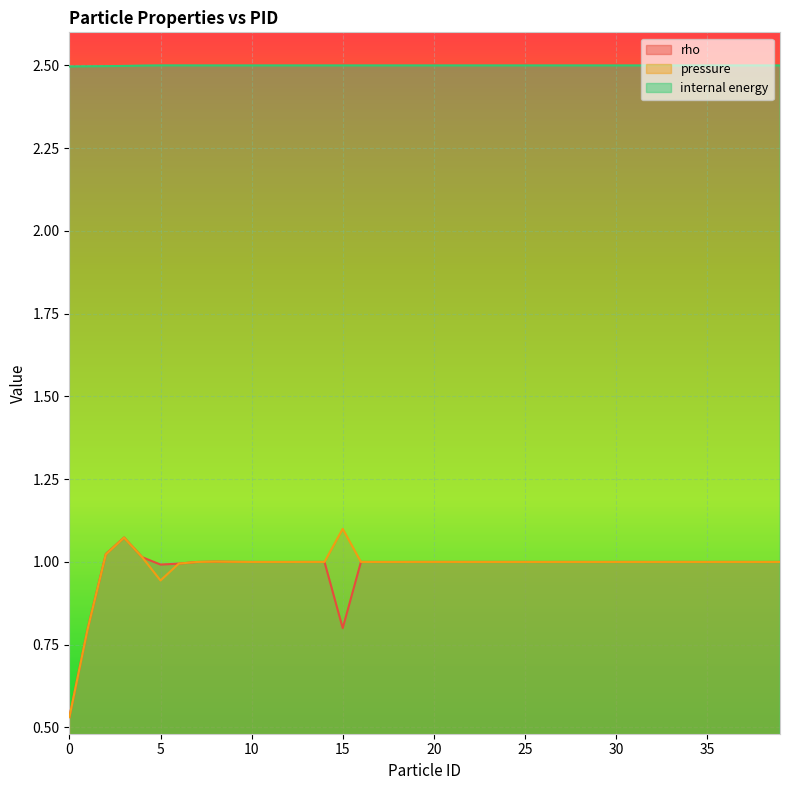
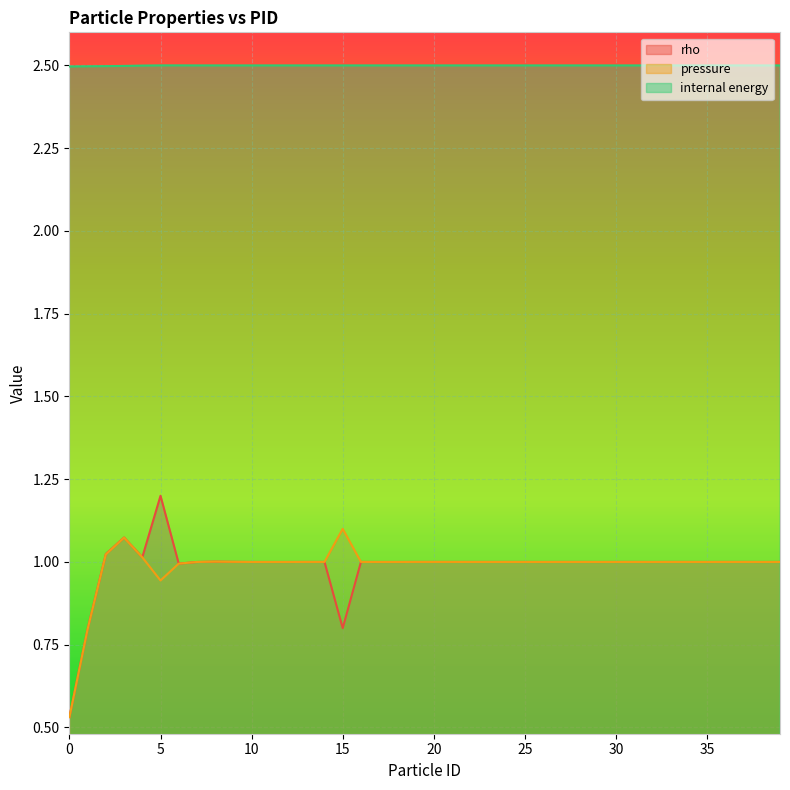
rho, 5: 0.99 -> 1.20
